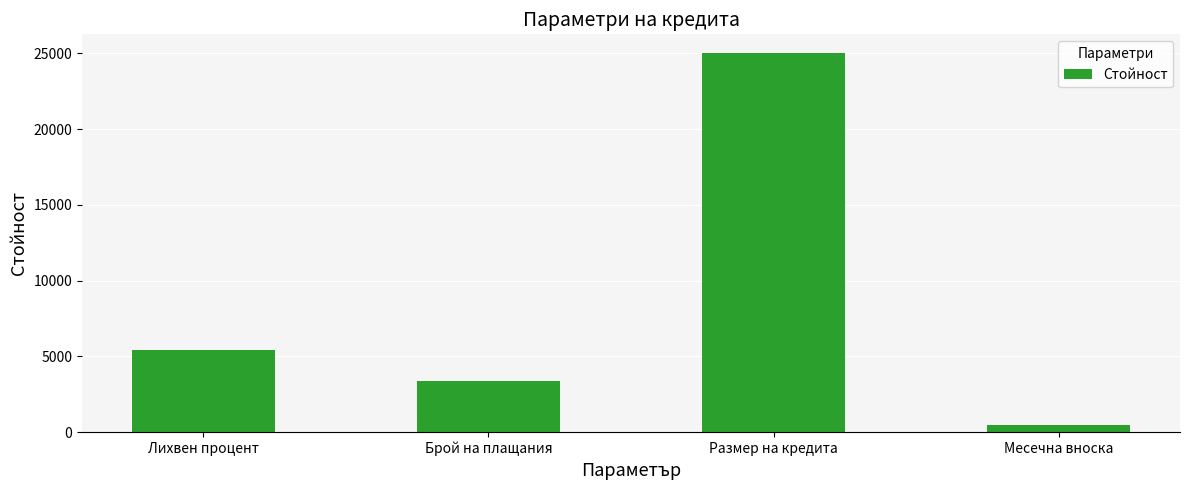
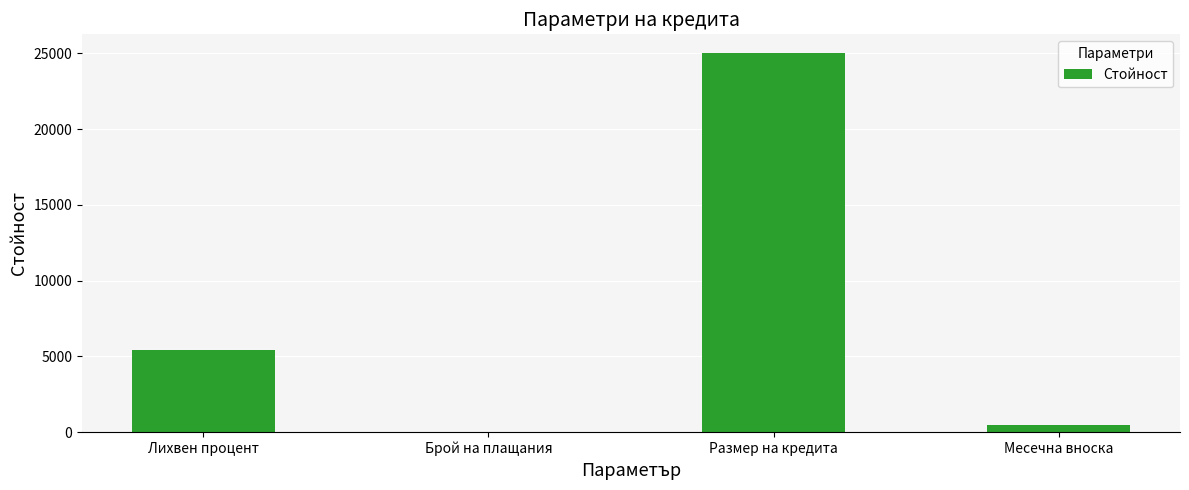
Брой на плащания: 3400 -> 0
